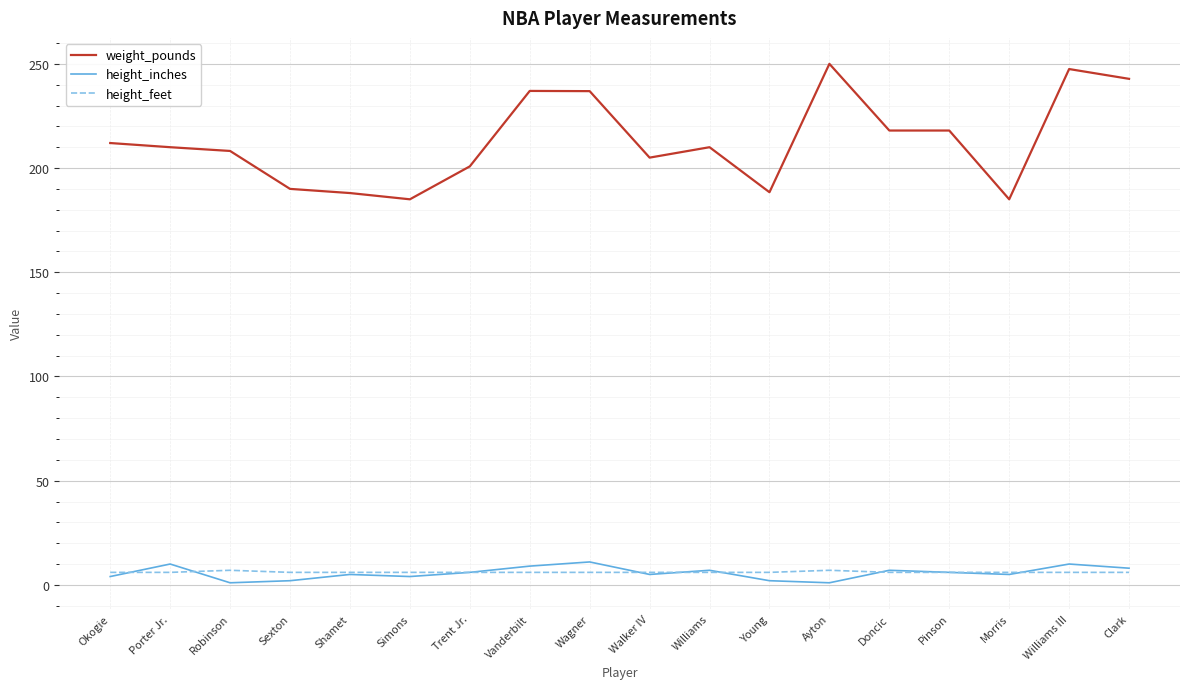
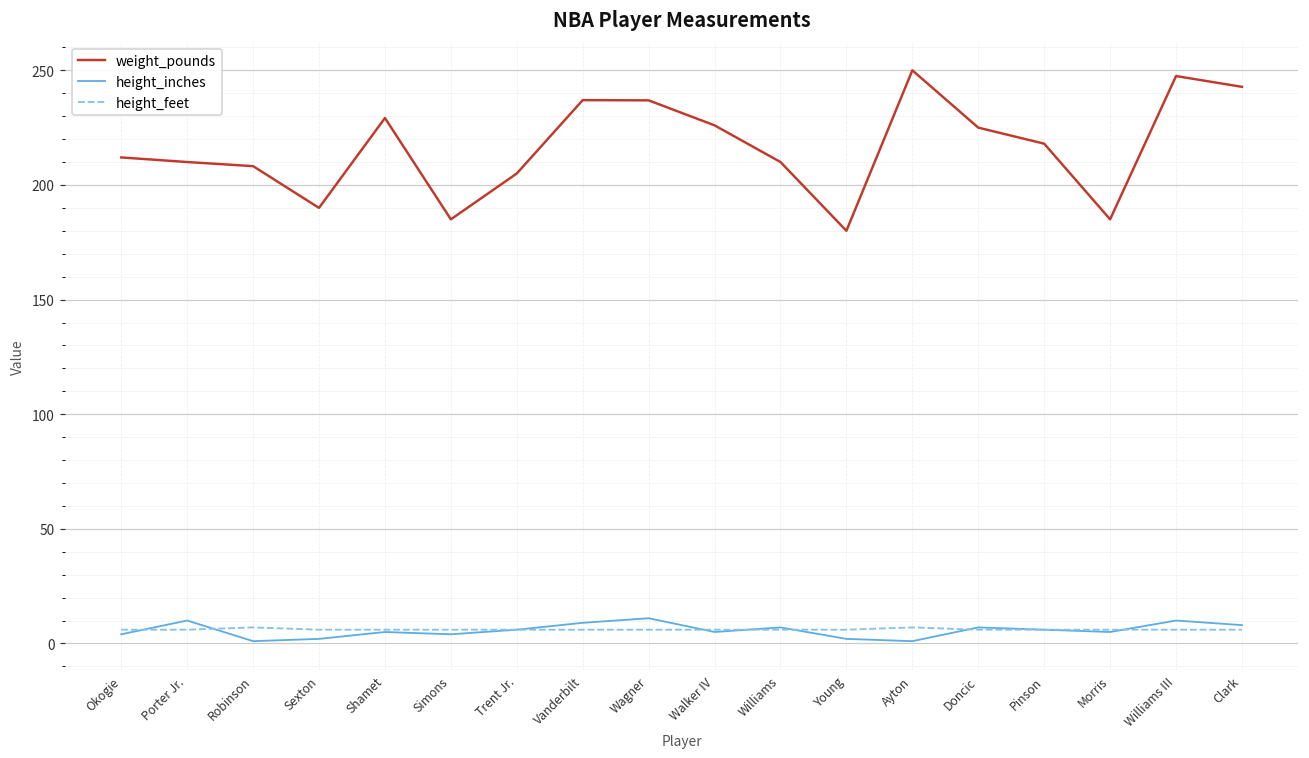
weight_pounds, Shamet: 188 -> 229
weight_pounds, Trent Jr.: 201 -> 205
weight_pounds, Walker IV: 205 -> 226
weight_pounds, Young: 188 -> 180
weight_pounds, Doncic: 218 -> 225
